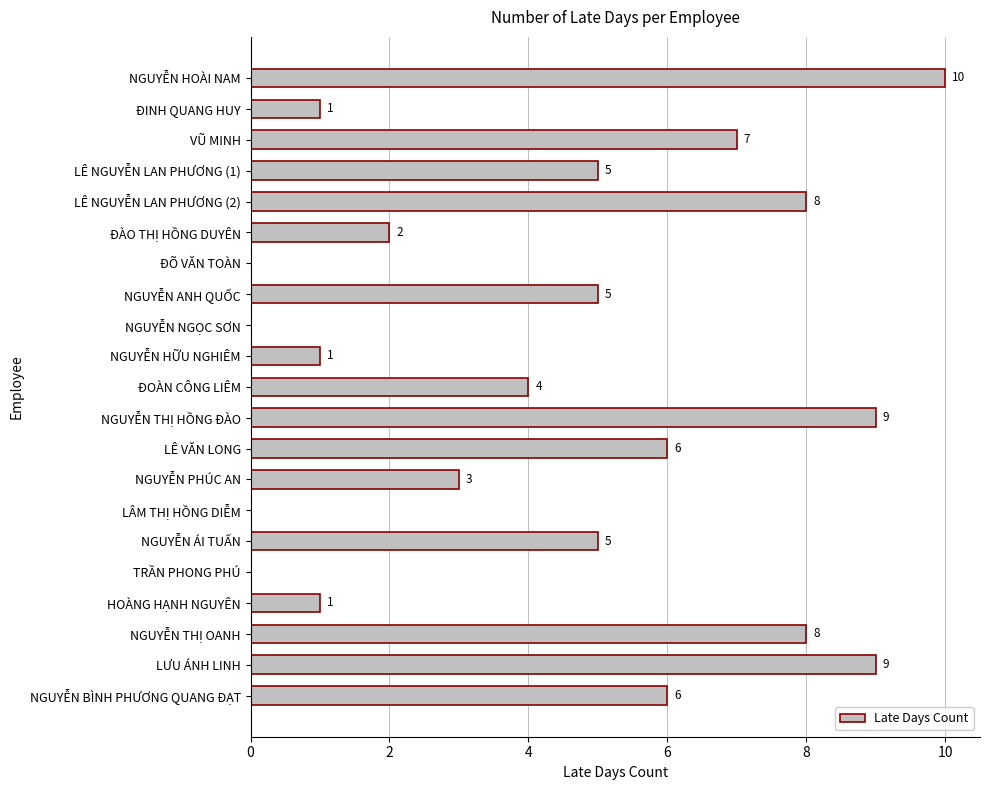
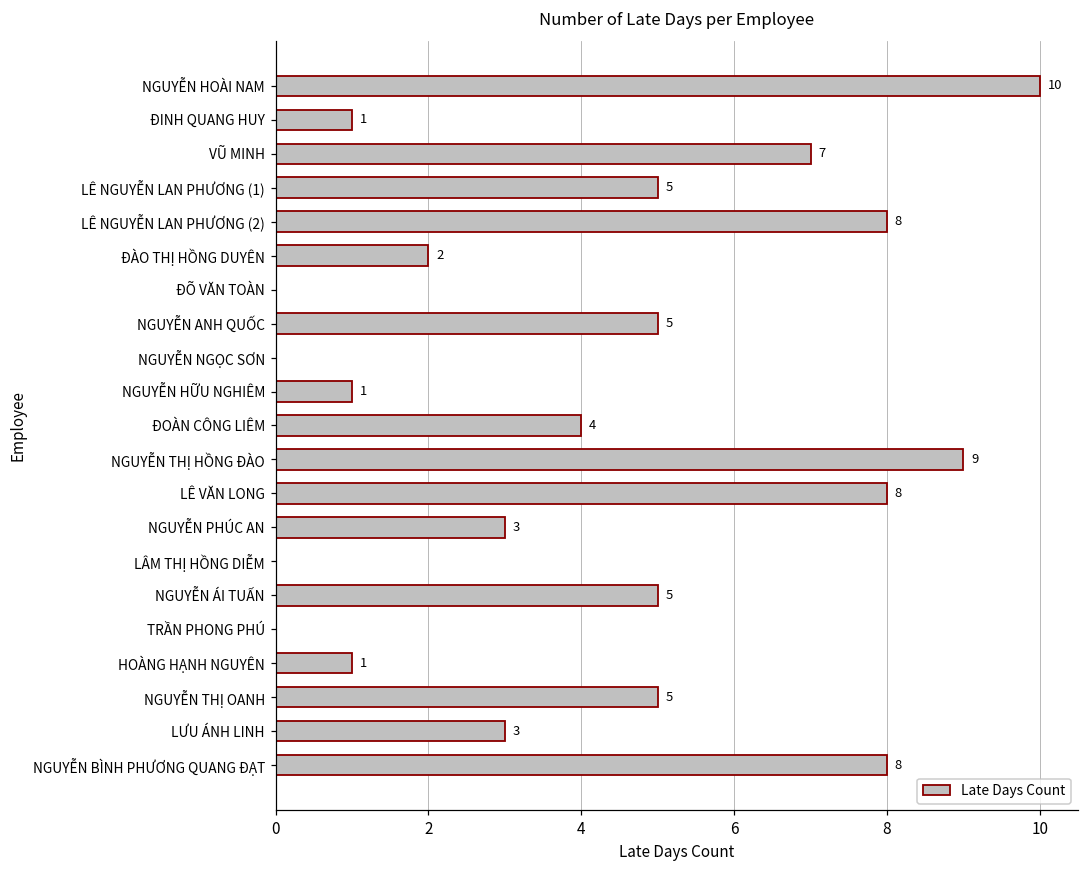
LÊ VĂN LONG: 6 -> 8
NGUYỄN THỊ OANH: 8 -> 5
LƯU ÁNH LINH: 9 -> 3
NGUYỄN BÌNH PHƯƠNG QUANG ĐẠT: 6 -> 8
